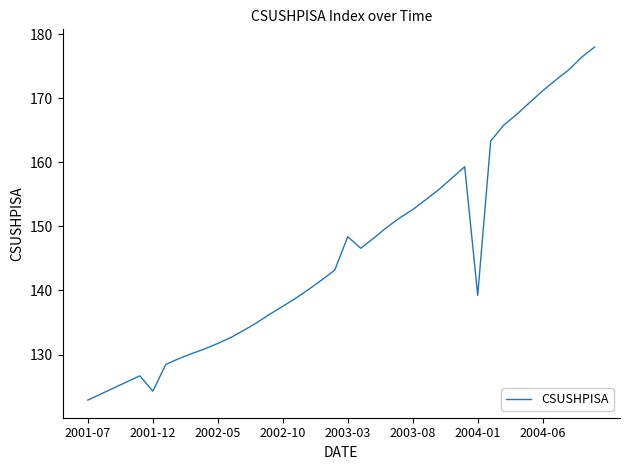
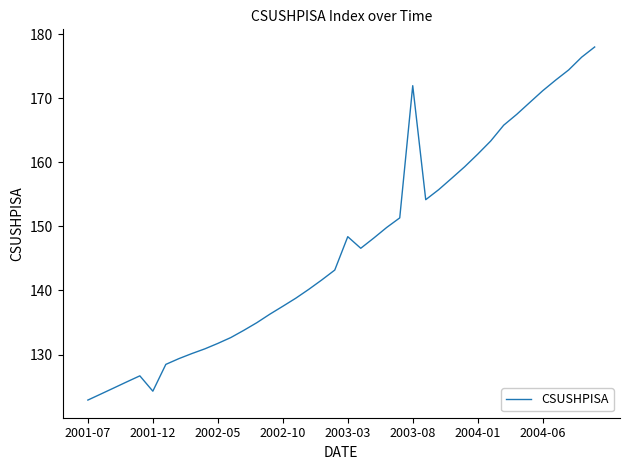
2003-08: 153 -> 172
2004-01: 139 -> 161
